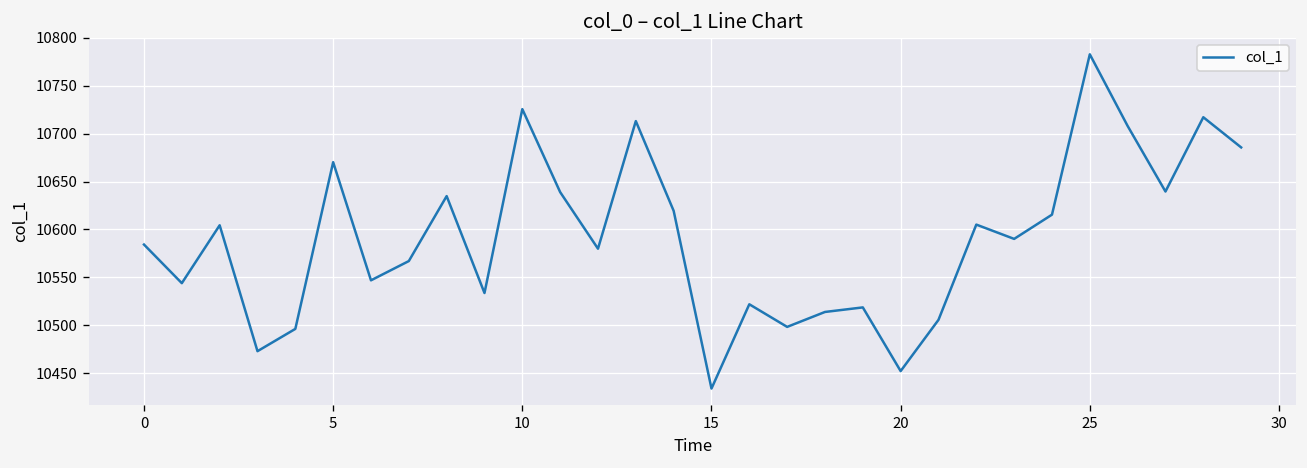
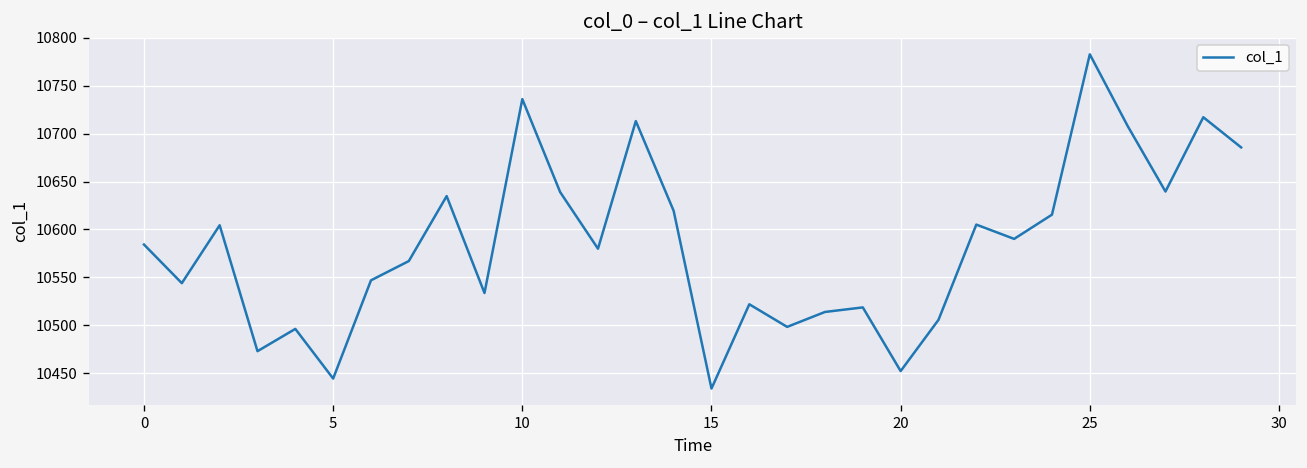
5: 10670 -> 10440
10: 10730 -> 10740
